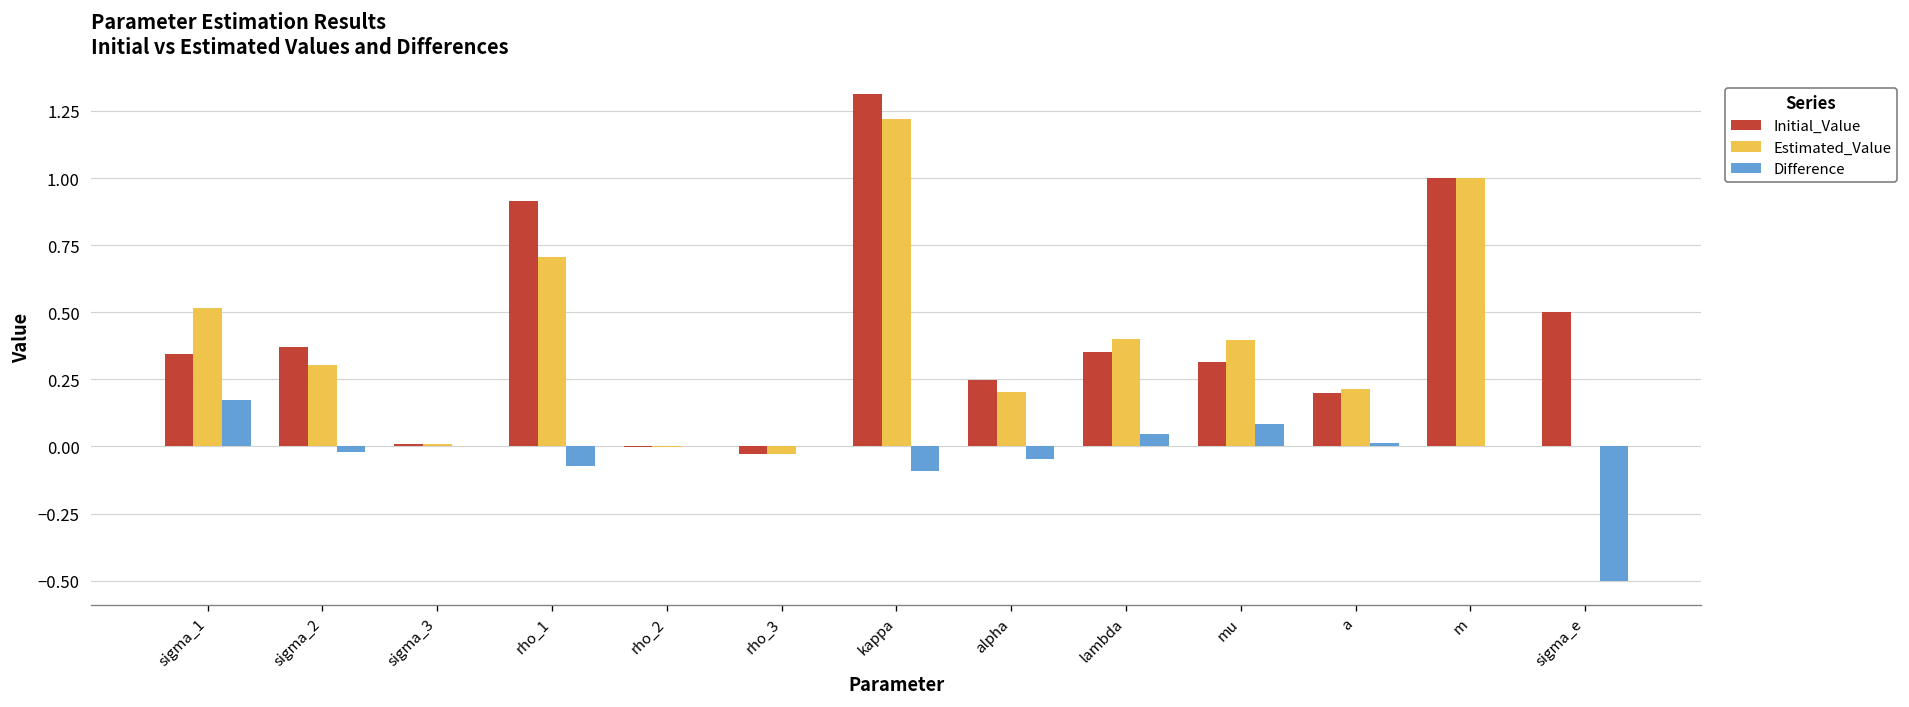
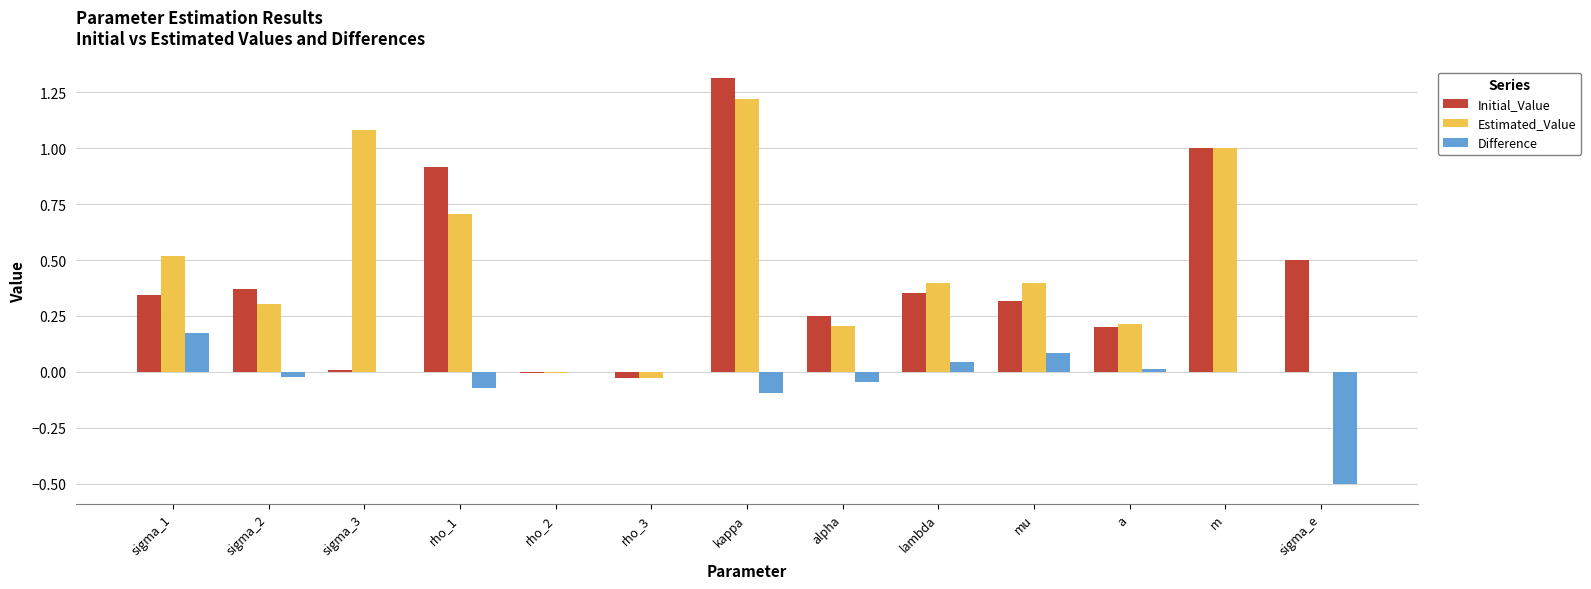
Estimated_Value, sigma_3: 0.01 -> 1.08
